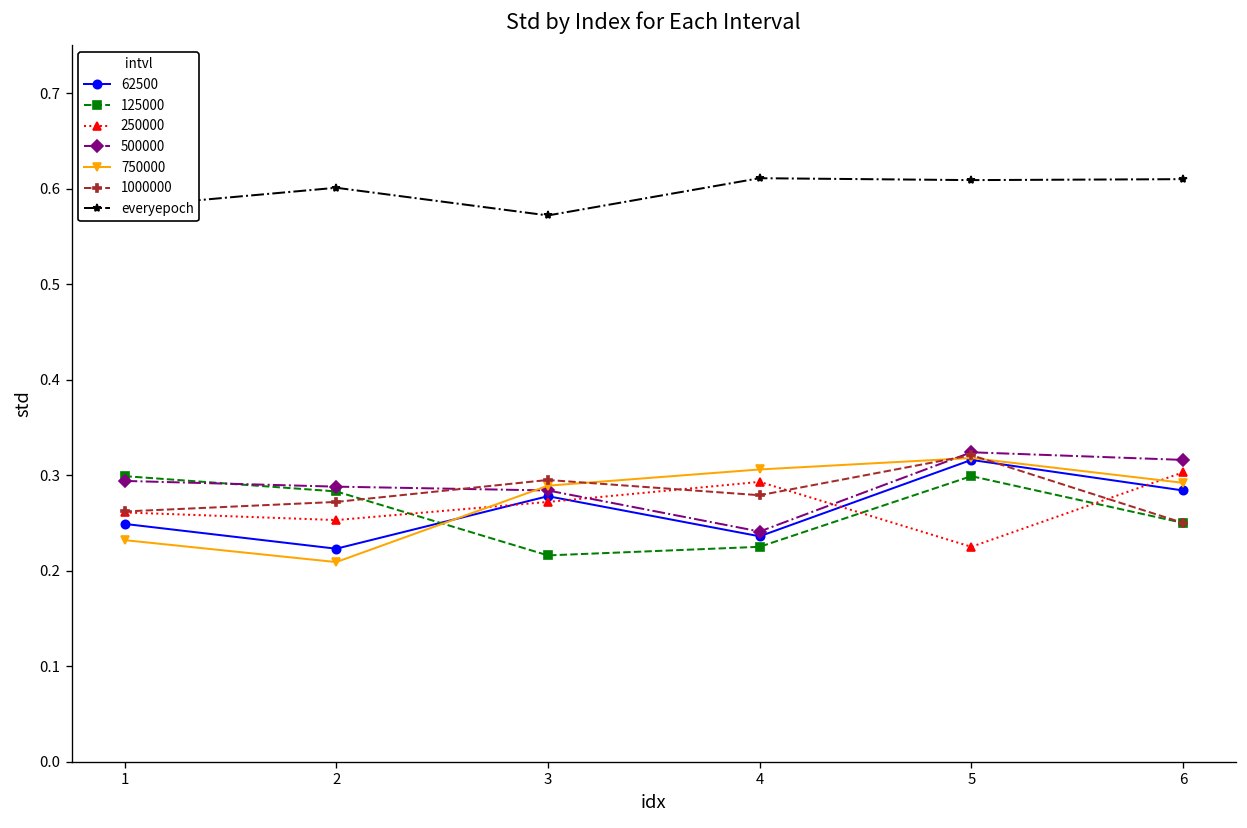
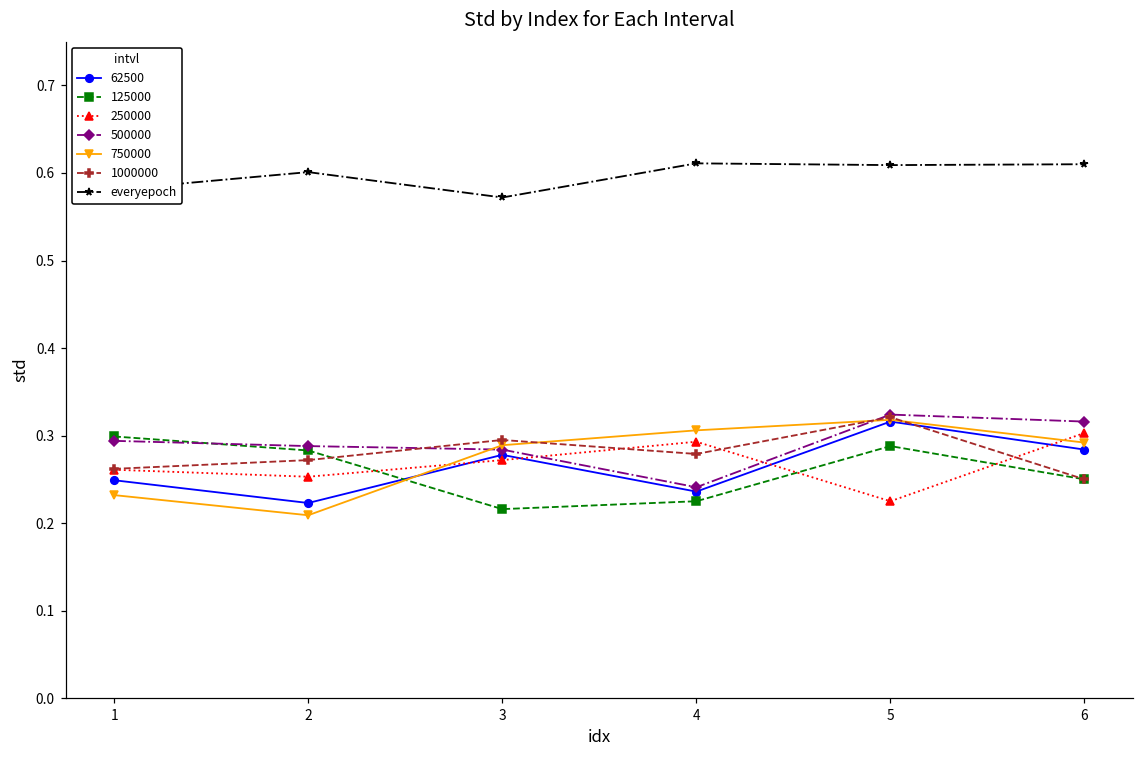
125000, 5: 0.30 -> 0.29
